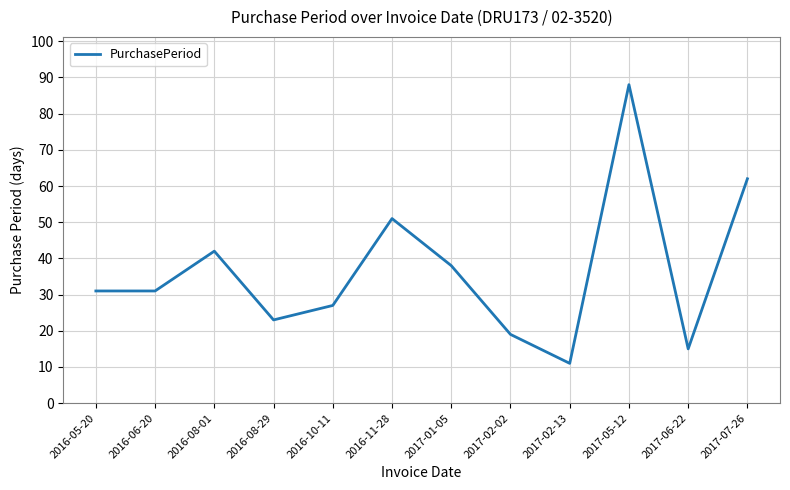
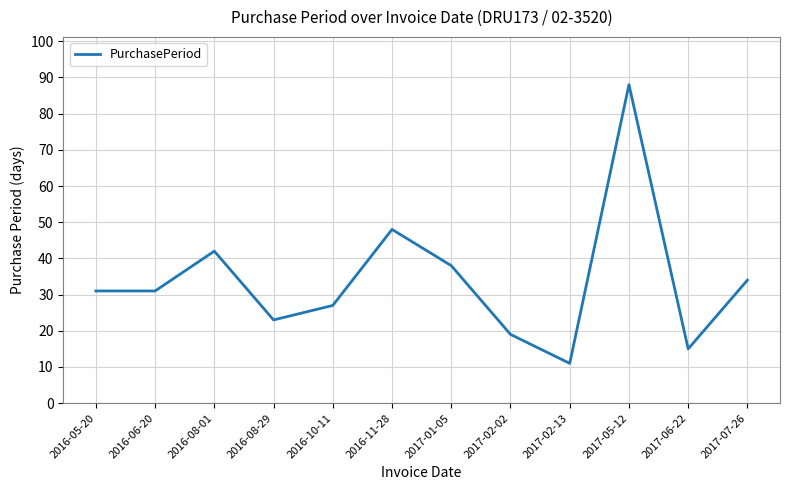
2016-11-28: 51 -> 48
2017-07-26: 62 -> 34
